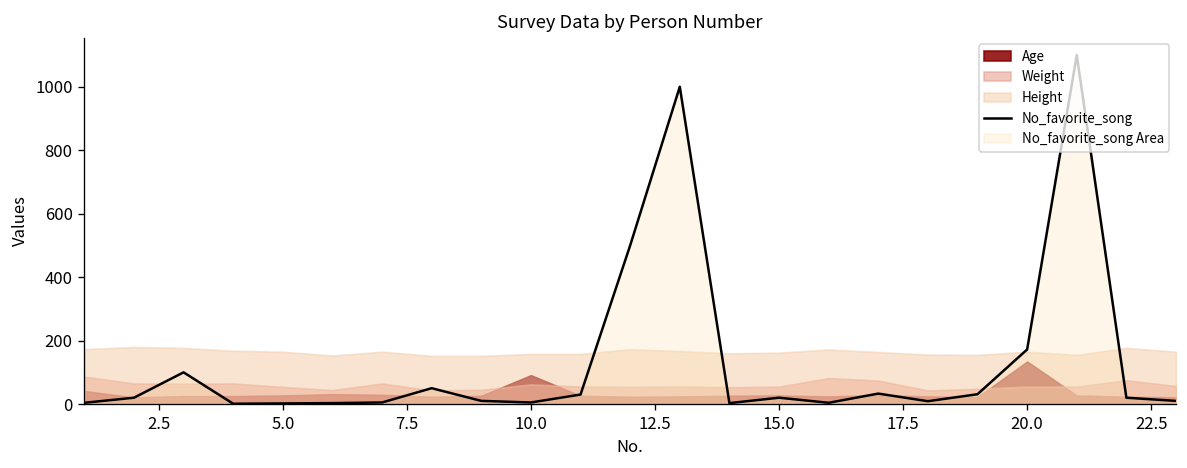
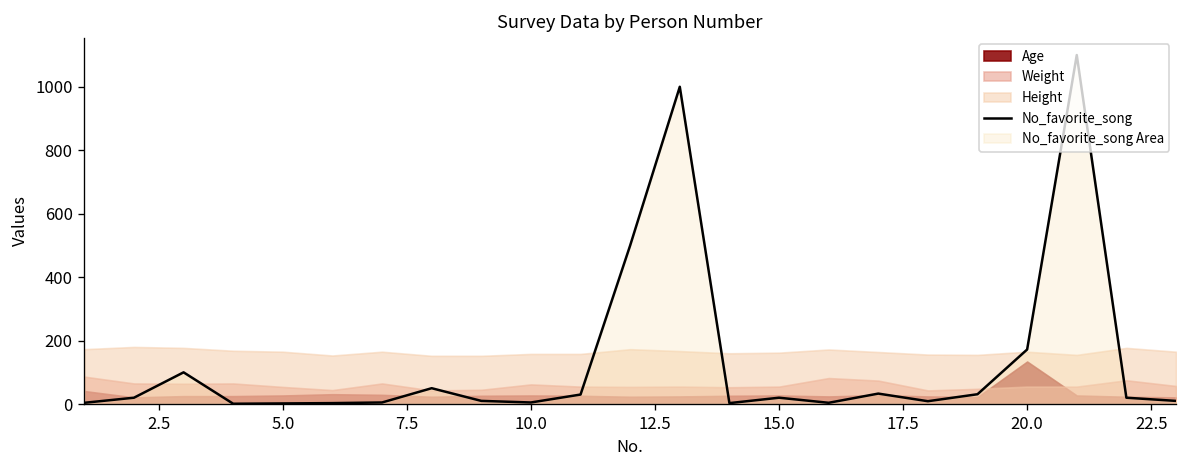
Age, 10.0: 90 -> 30
